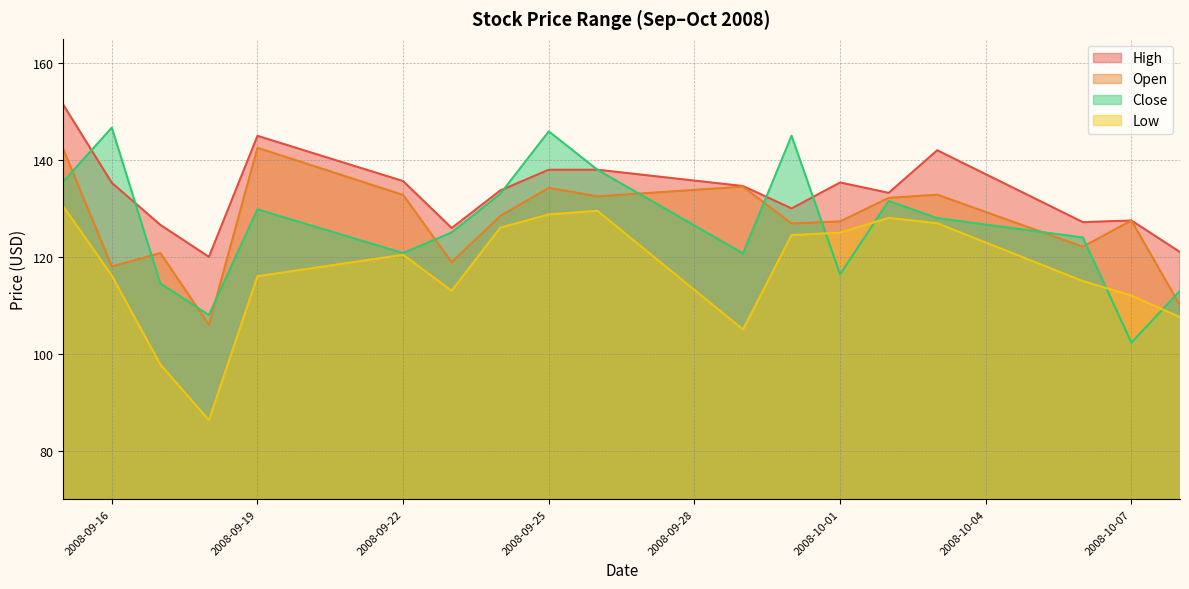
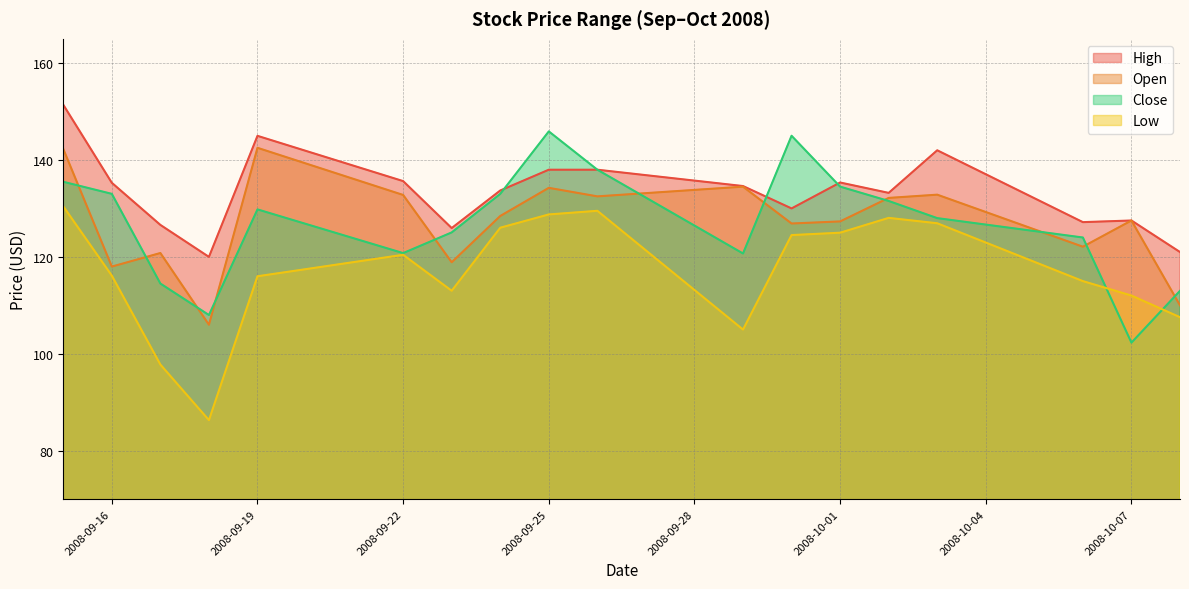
Close, 2008-09-16: 147 -> 133
Close, 2008-10-01: 116 -> 135
